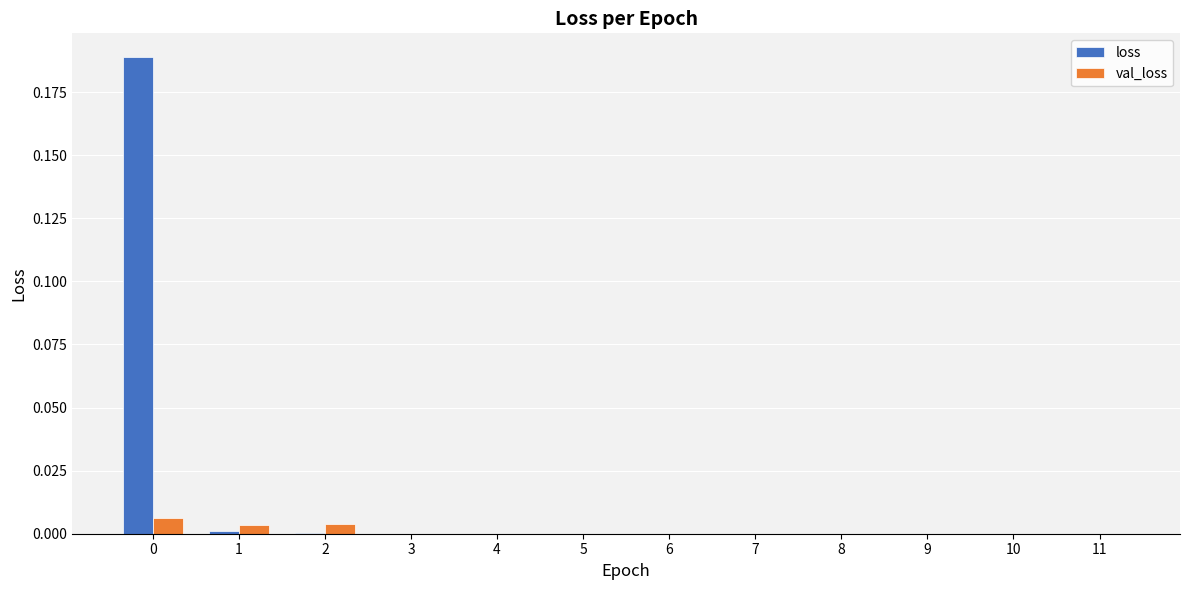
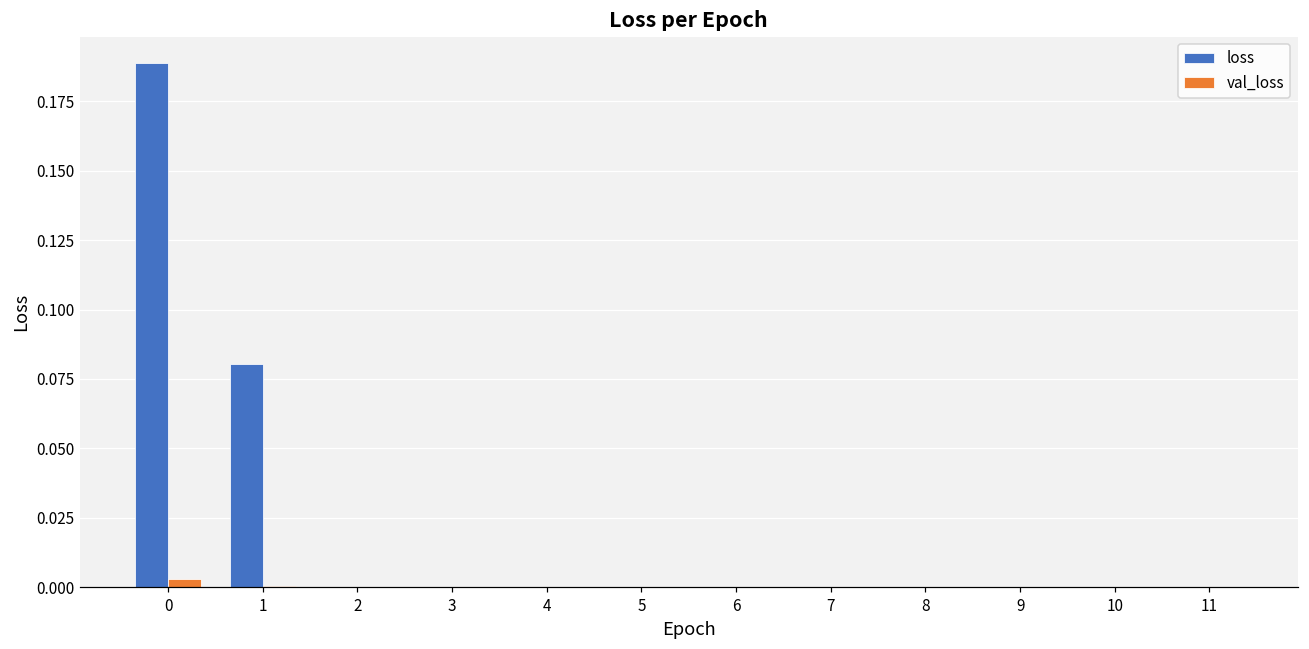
val_loss, 0: 0.006 -> 0.003
loss, 1: 0.001 -> 0.080
val_loss, 1: 0.003 -> 0.000
val_loss, 2: 0.004 -> 0.000
